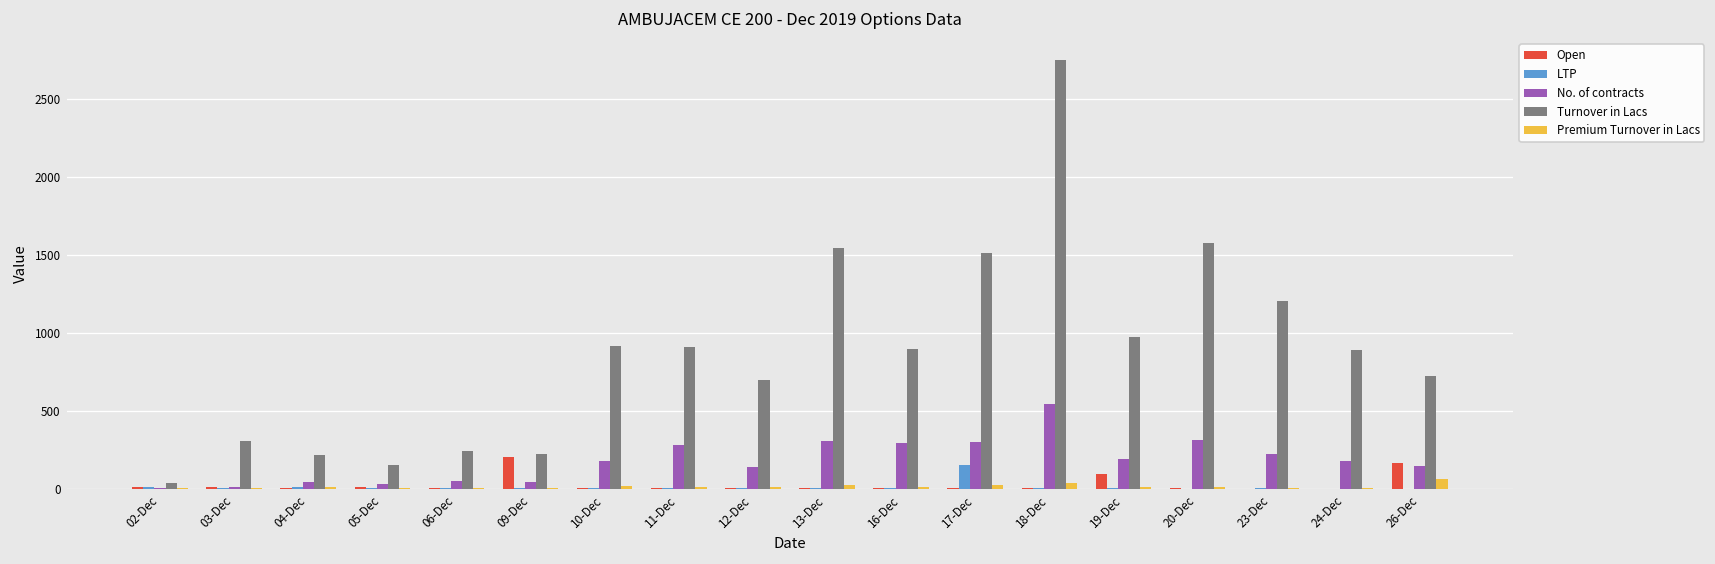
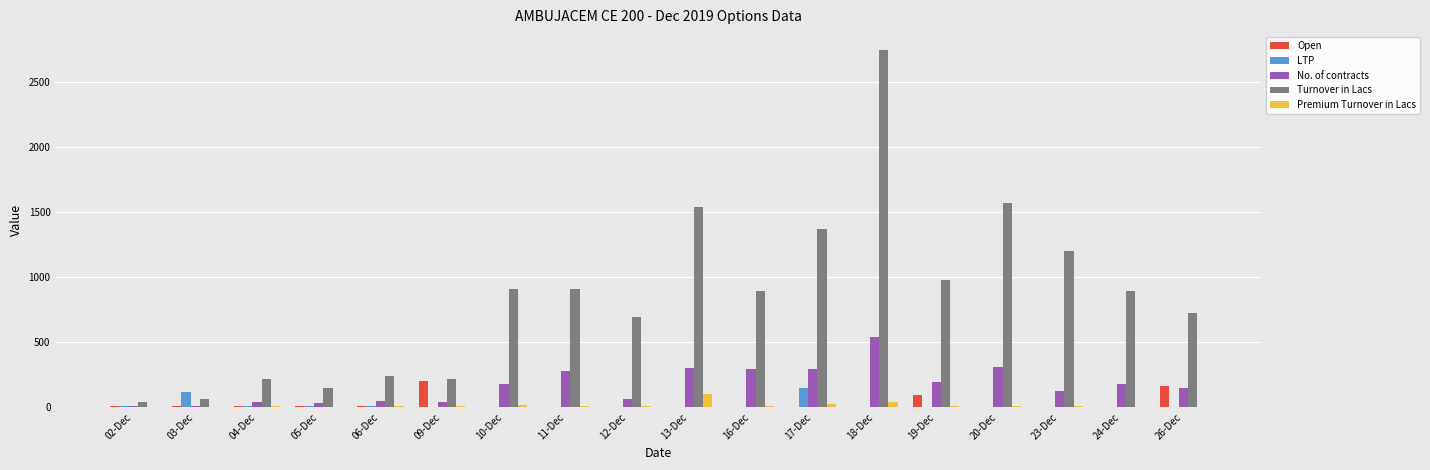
LTP, 03-Dec: 10 -> 120
Turnover in Lacs, 03-Dec: 300 -> 60
No. of contracts, 12-Dec: 140 -> 60
Premium Turnover in Lacs, 13-Dec: 30 -> 100
Turnover in Lacs, 17-Dec: 1510 -> 1370
No. of contracts, 23-Dec: 230 -> 130
Premium Turnover in Lacs, 26-Dec: 60 -> 0
